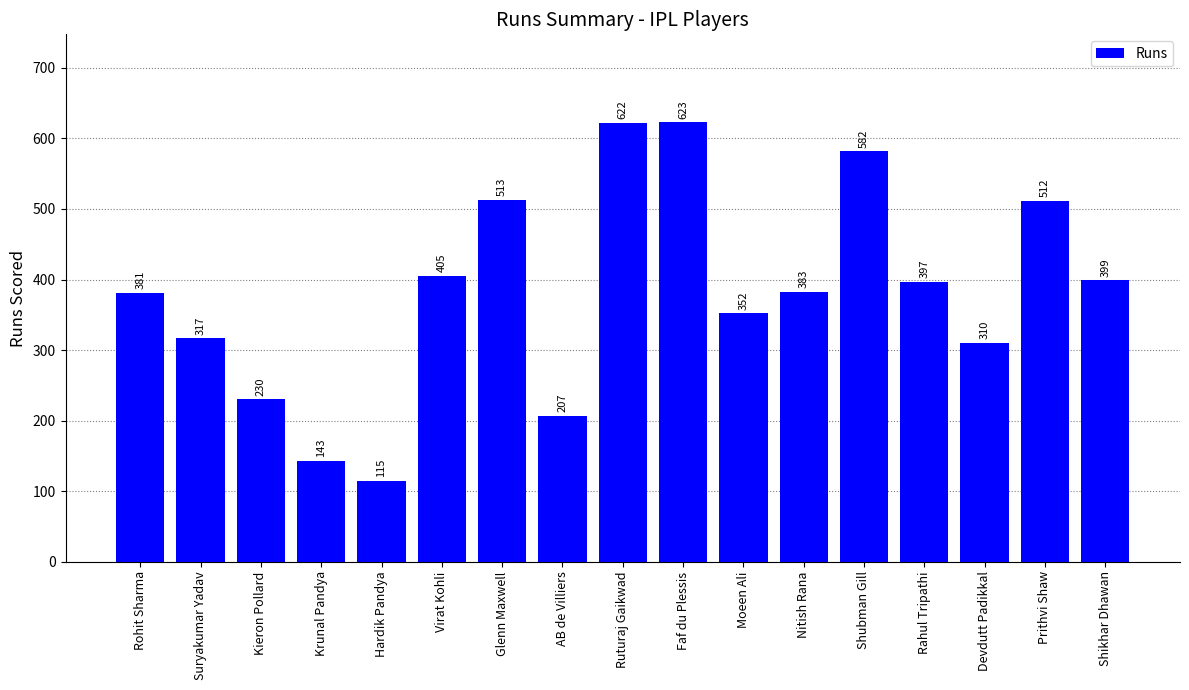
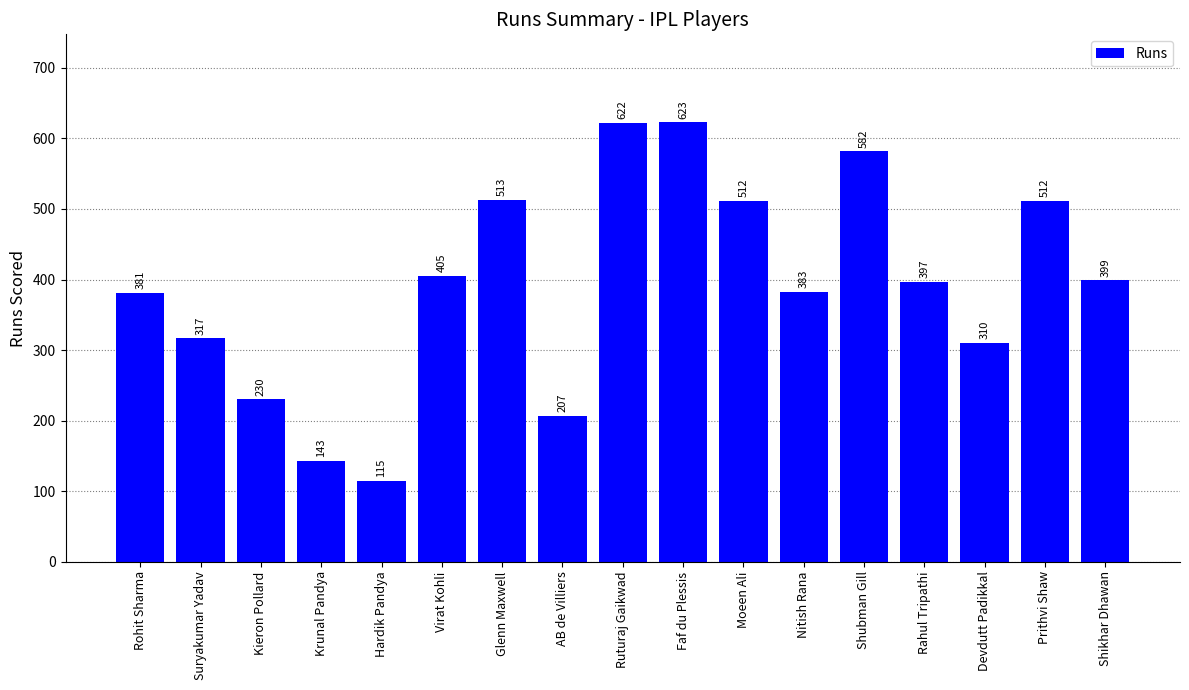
Moeen Ali: 352 -> 512
